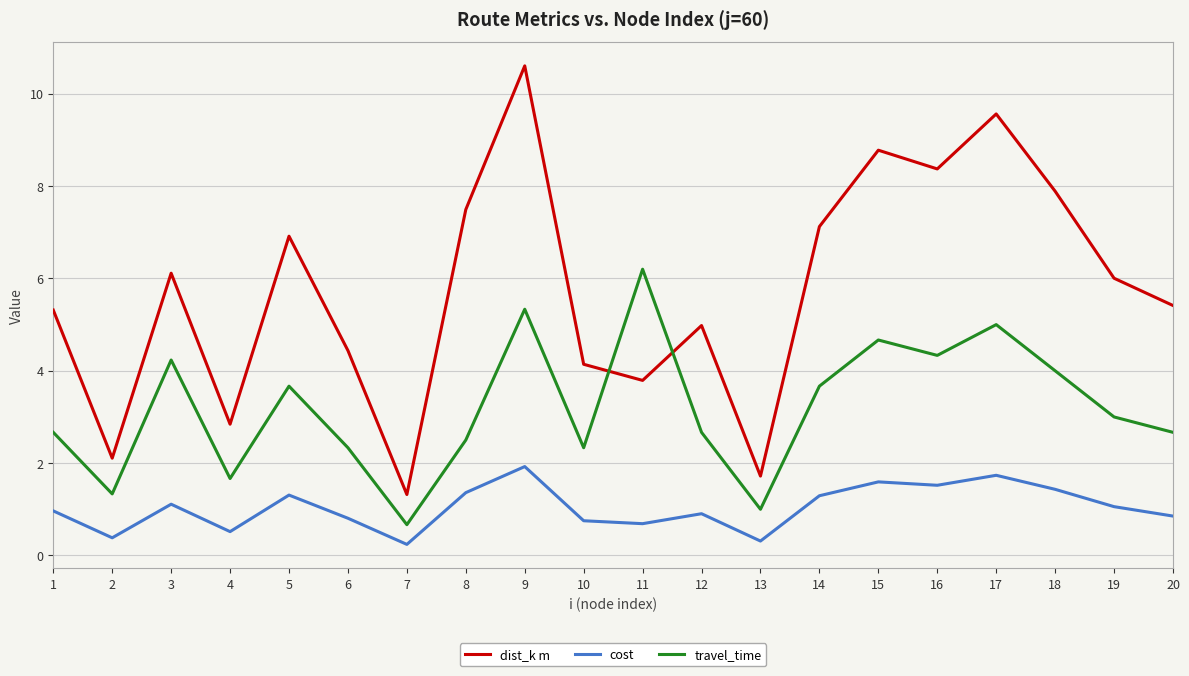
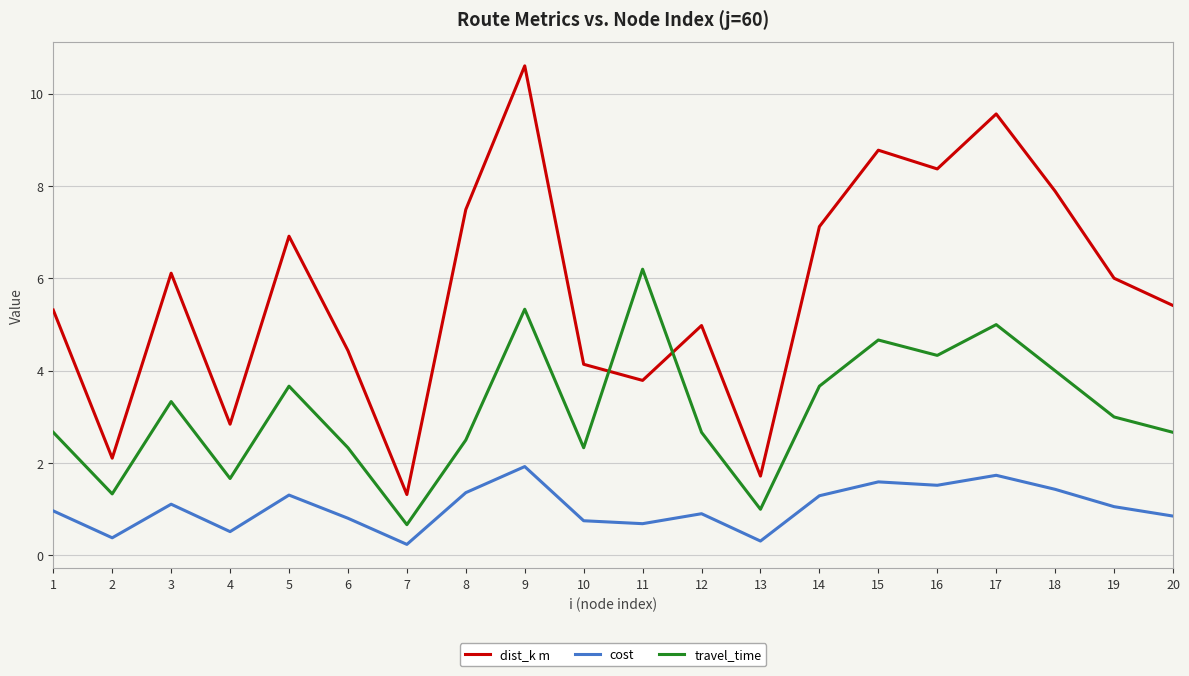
travel_time, 3: 4.2 -> 3.3
